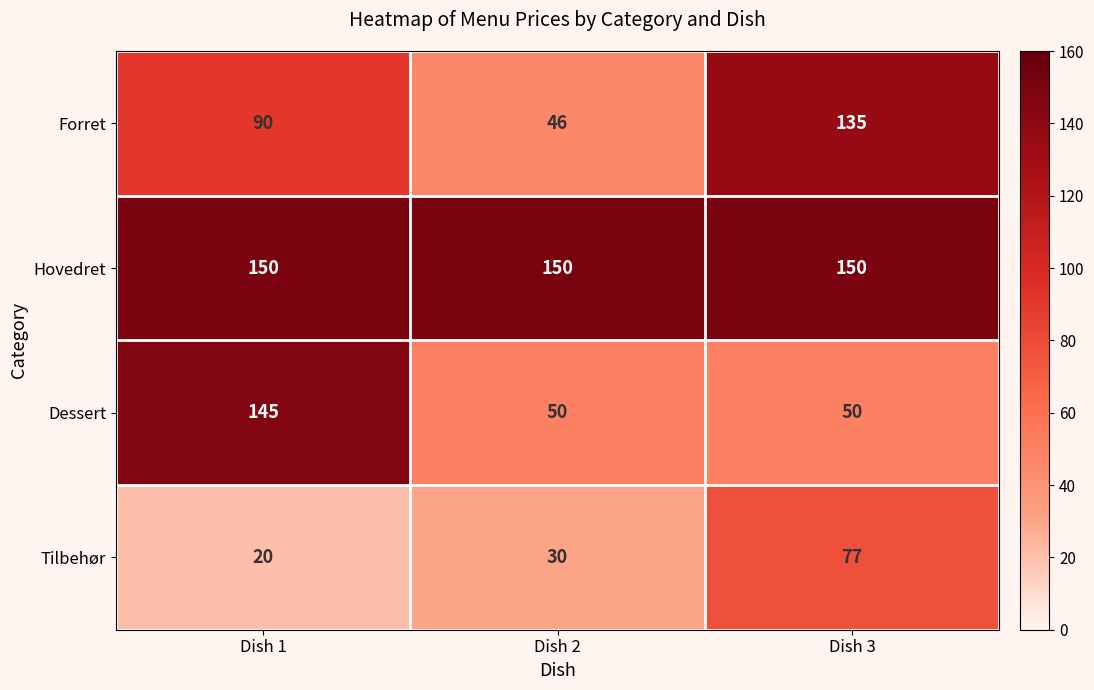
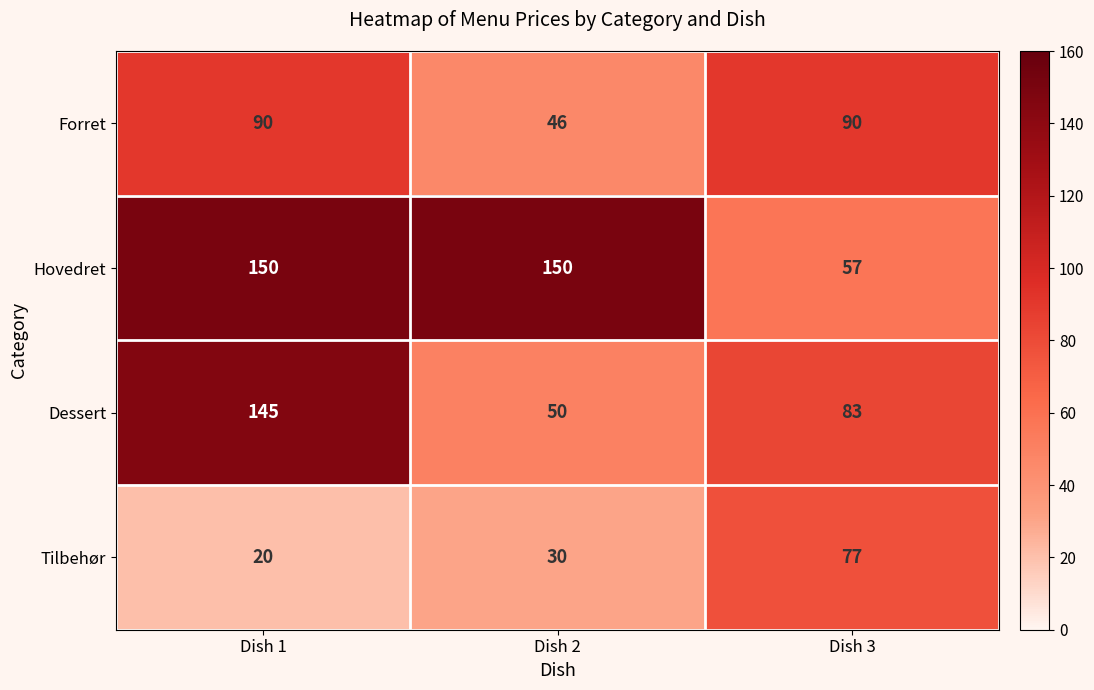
Forret, Dish 3: 135 -> 90
Hovedret, Dish 3: 150 -> 57
Dessert, Dish 3: 50 -> 83
